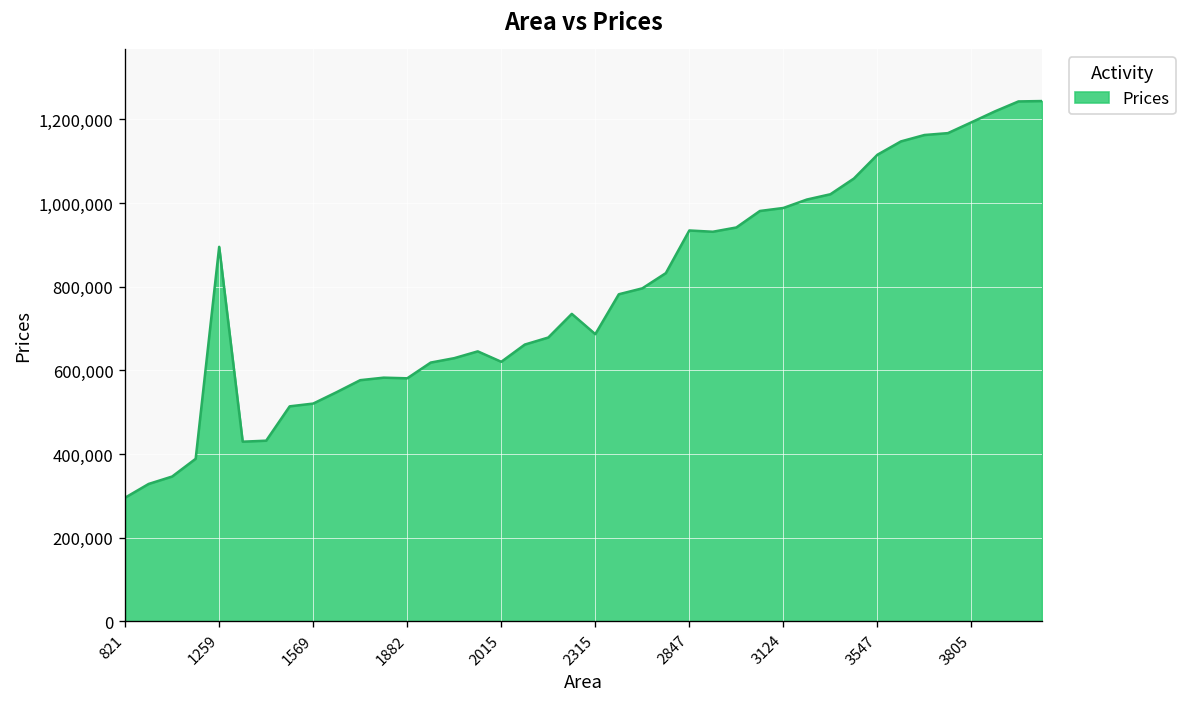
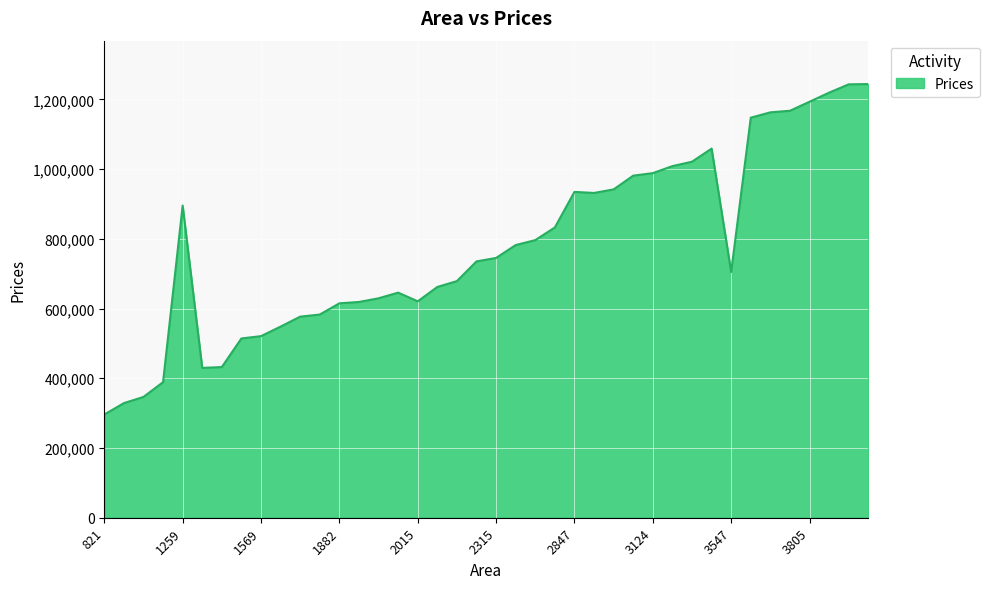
1882: 580,000 -> 620,000
2315: 690,000 -> 750,000
3547: 1,120,000 -> 700,000
